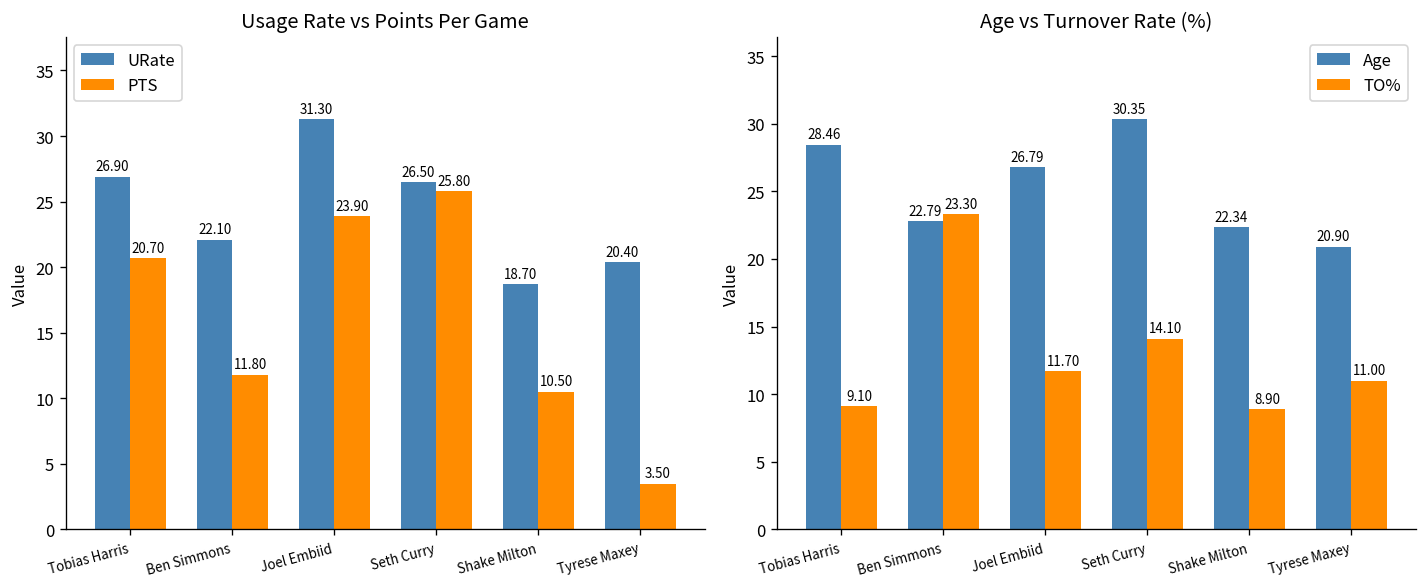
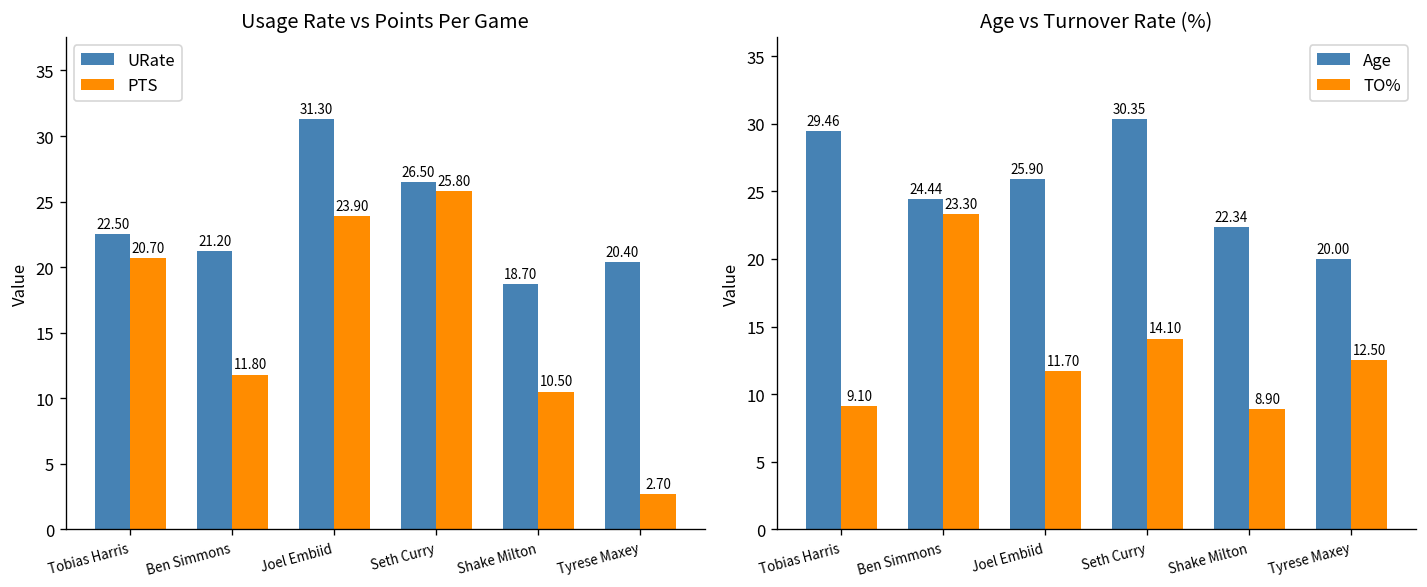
Usage Rate vs Points Per Game, URate, Tobias Harris: 26.90 -> 22.50
Usage Rate vs Points Per Game, URate, Ben Simmons: 22.10 -> 21.20
Usage Rate vs Points Per Game, PTS, Tyrese Maxey: 3.50 -> 2.70
Age vs Turnover Rate (%), Age, Tobias Harris: 28.46 -> 29.46
Age vs Turnover Rate (%), Age, Ben Simmons: 22.79 -> 24.44
Age vs Turnover Rate (%), Age, Joel Embiid: 26.79 -> 25.90
Age vs Turnover Rate (%), Age, Tyrese Maxey: 20.90 -> 20.00
Age vs Turnover Rate (%), TO%, Tyrese Maxey: 11.00 -> 12.50
